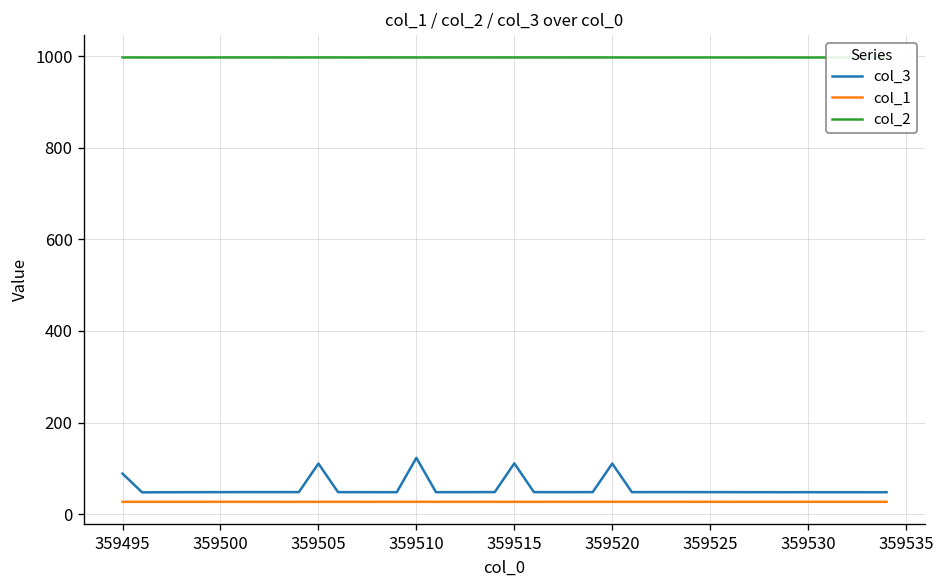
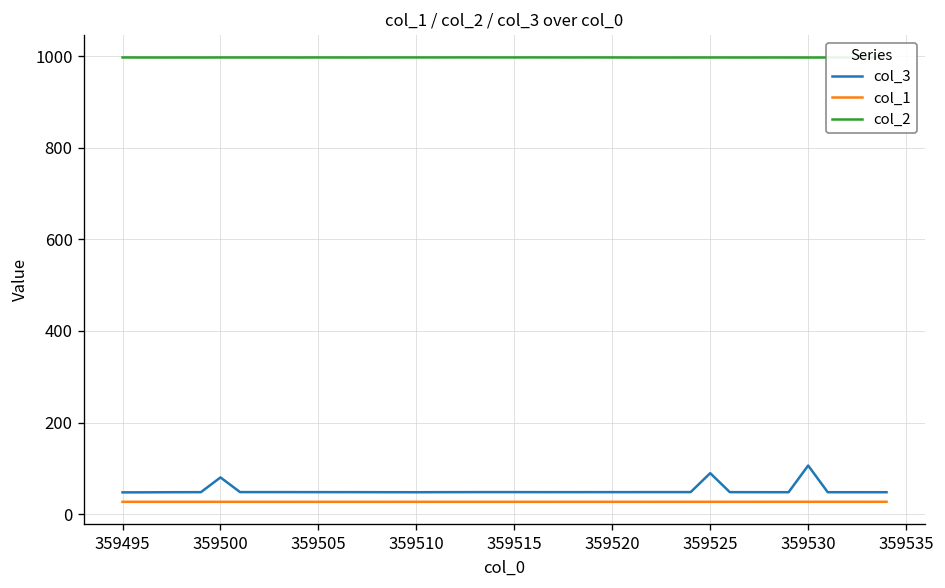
col_3, 359495: 90 -> 50
col_3, 359500: 50 -> 80
col_3, 359505: 110 -> 50
col_3, 359510: 120 -> 50
col_3, 359515: 110 -> 50
col_3, 359520: 110 -> 50
col_3, 359525: 50 -> 90
col_3, 359530: 50 -> 110
